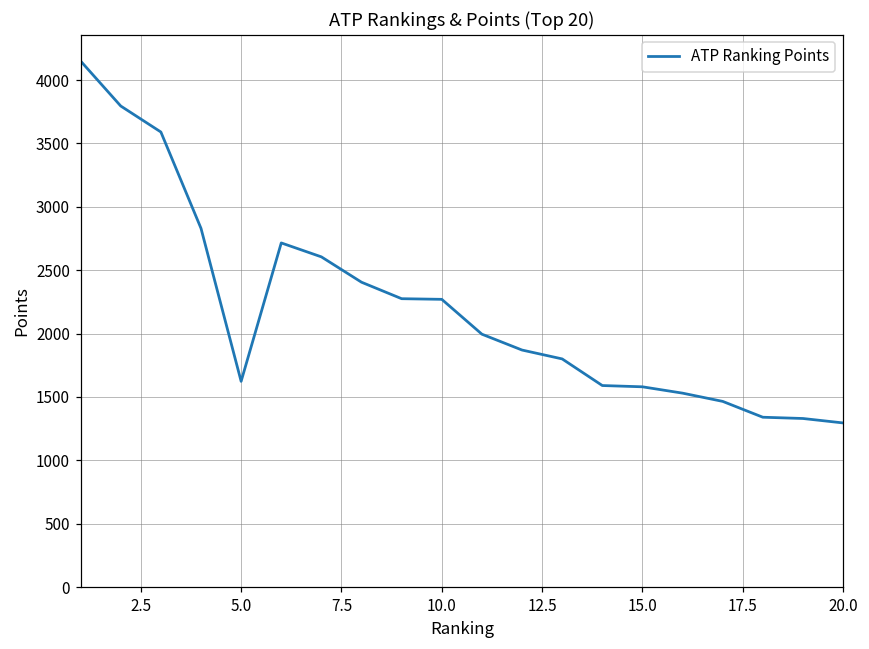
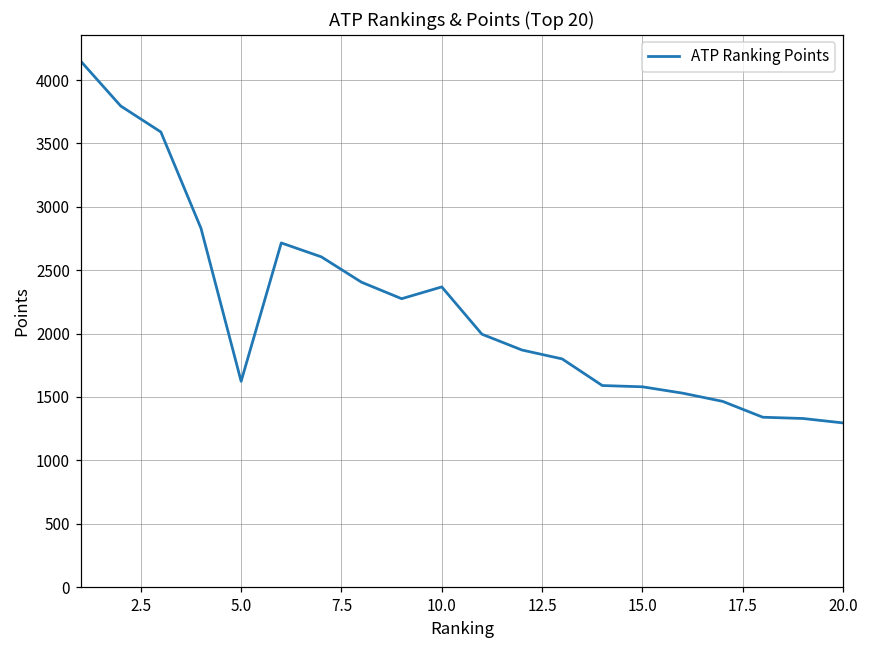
10.0: 2270 -> 2370
